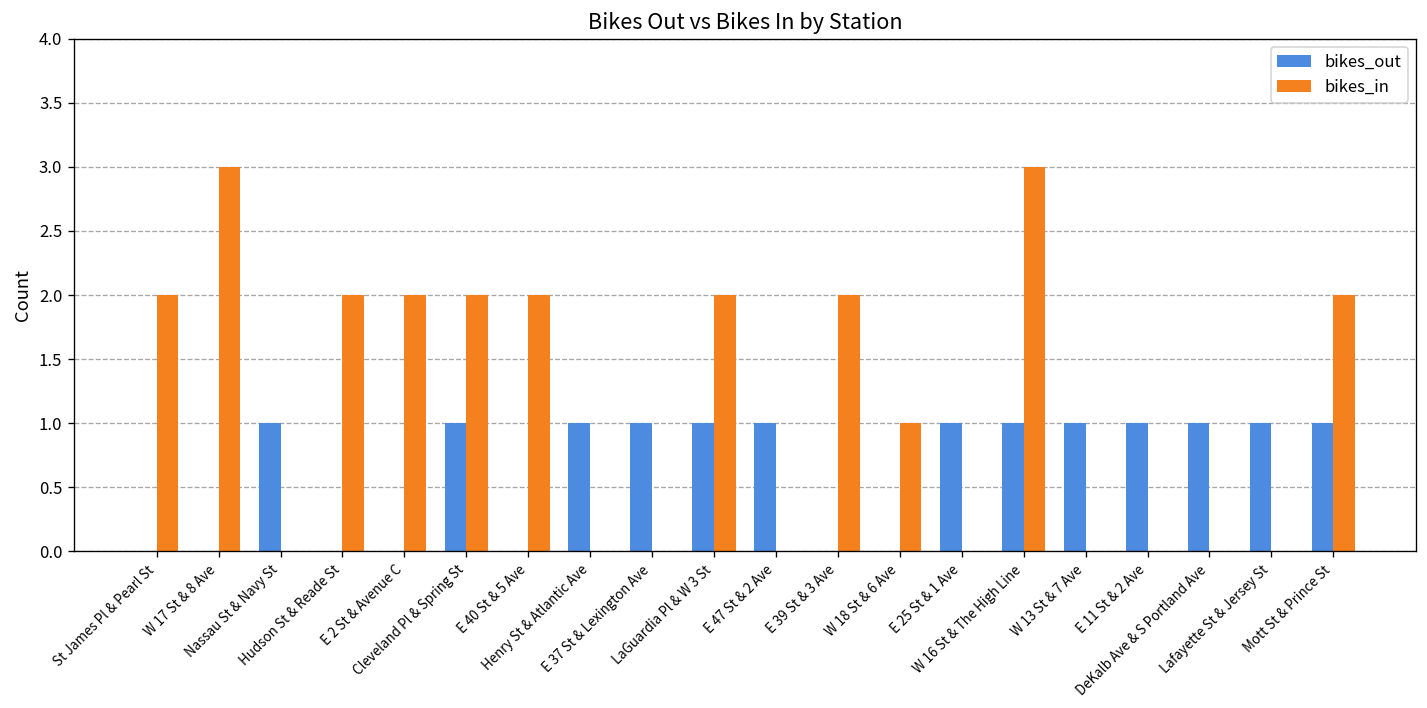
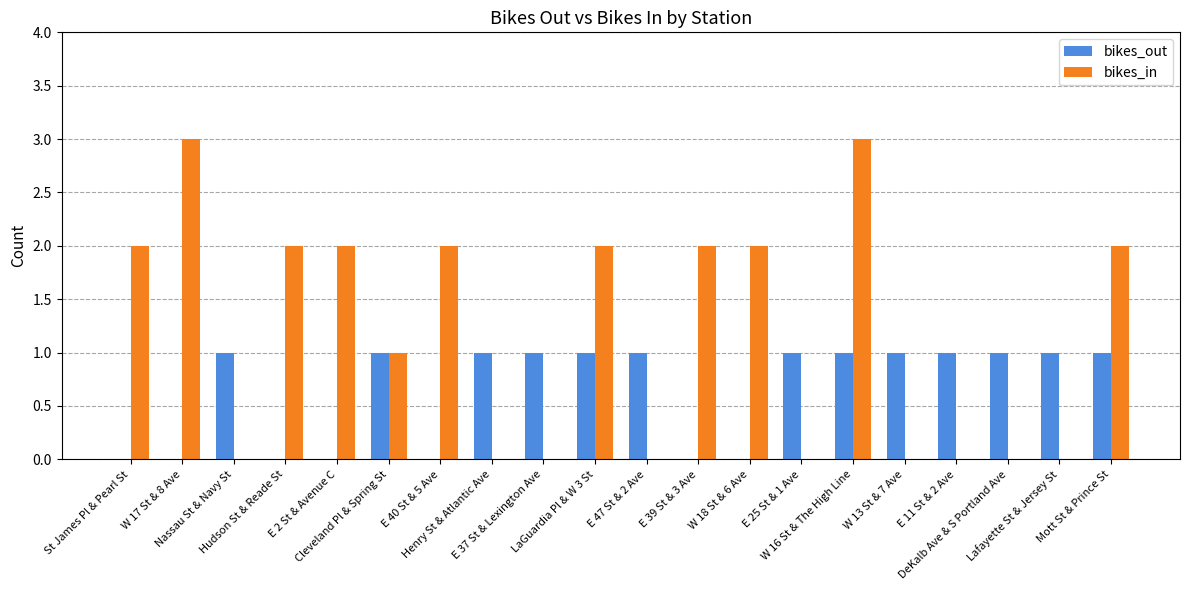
bikes_in, Cleveland Pl & Spring St: 2 -> 1
bikes_in, W 18 St & 6 Ave: 1 -> 2
